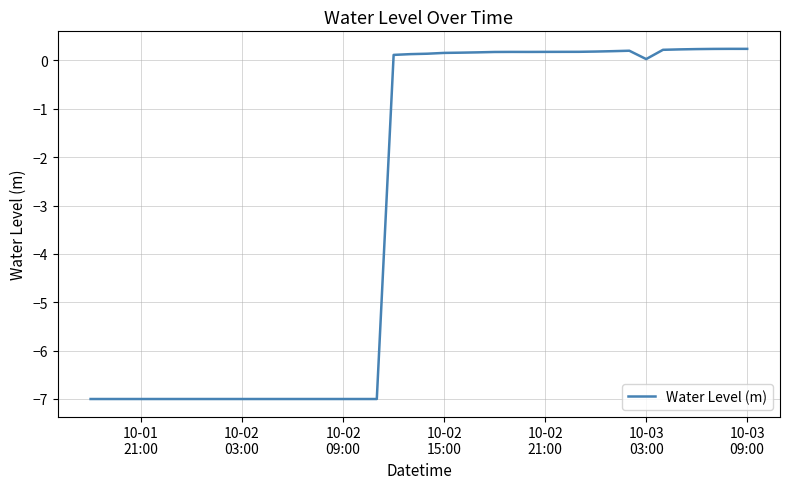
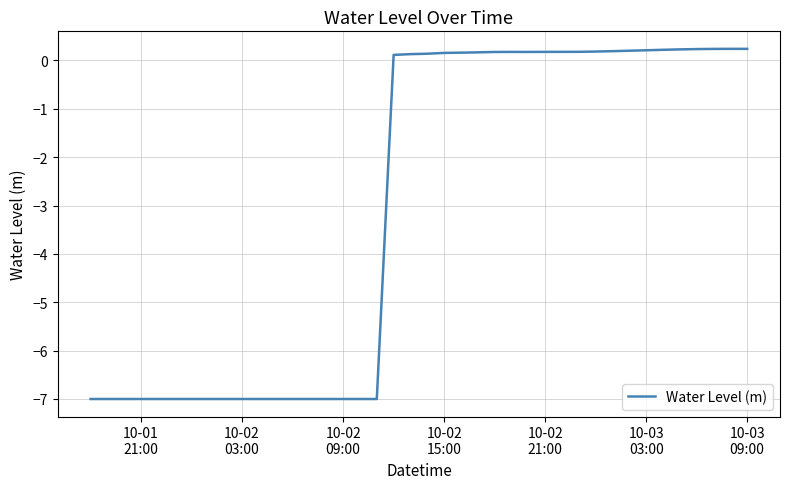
10-03 03:00: 0.0 -> 0.2
